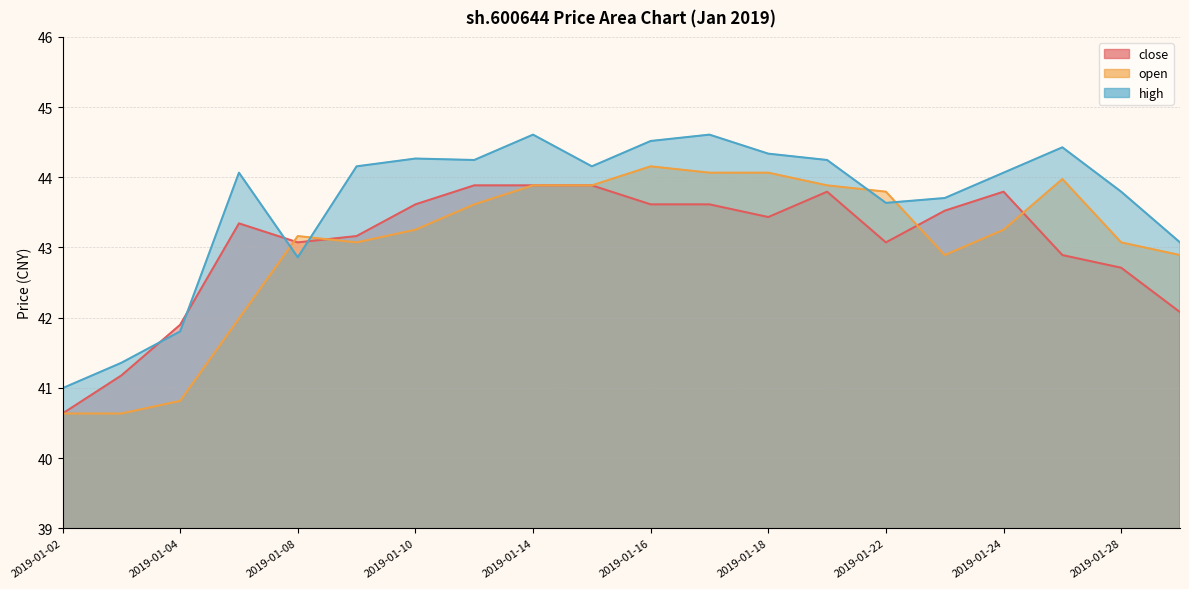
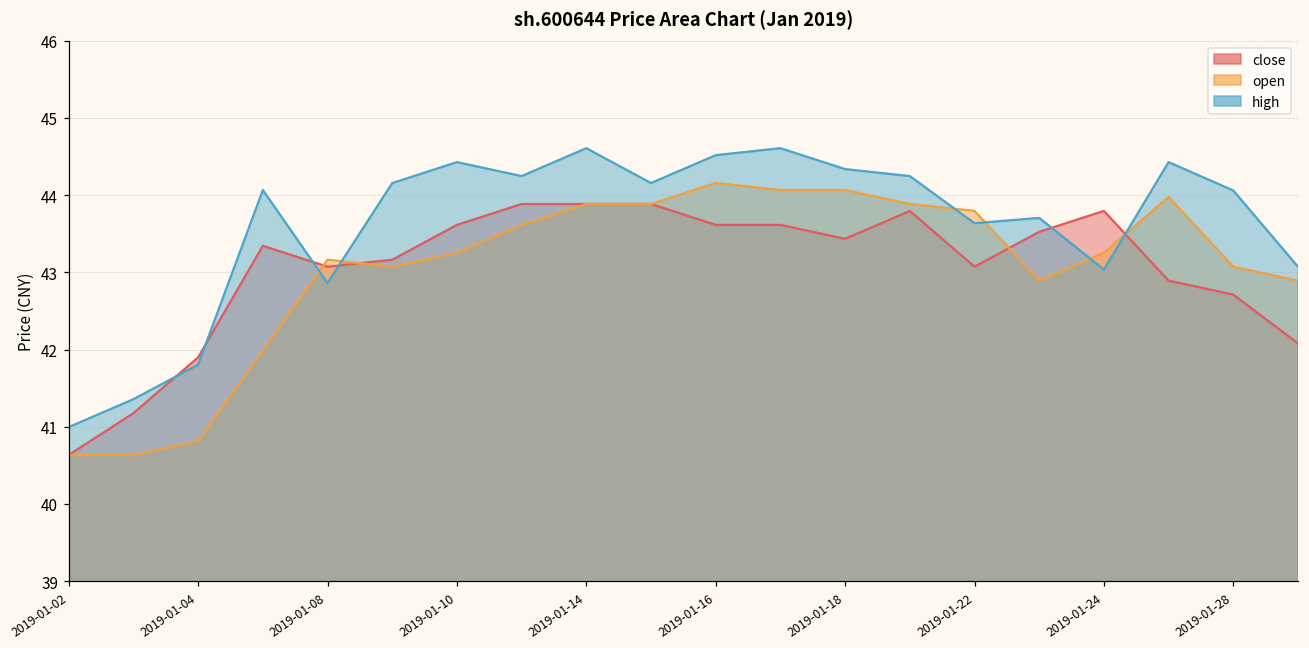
high, 2019-01-10: 44.3 -> 44.4
high, 2019-01-24: 44.1 -> 43.0
high, 2019-01-28: 43.8 -> 44.1
